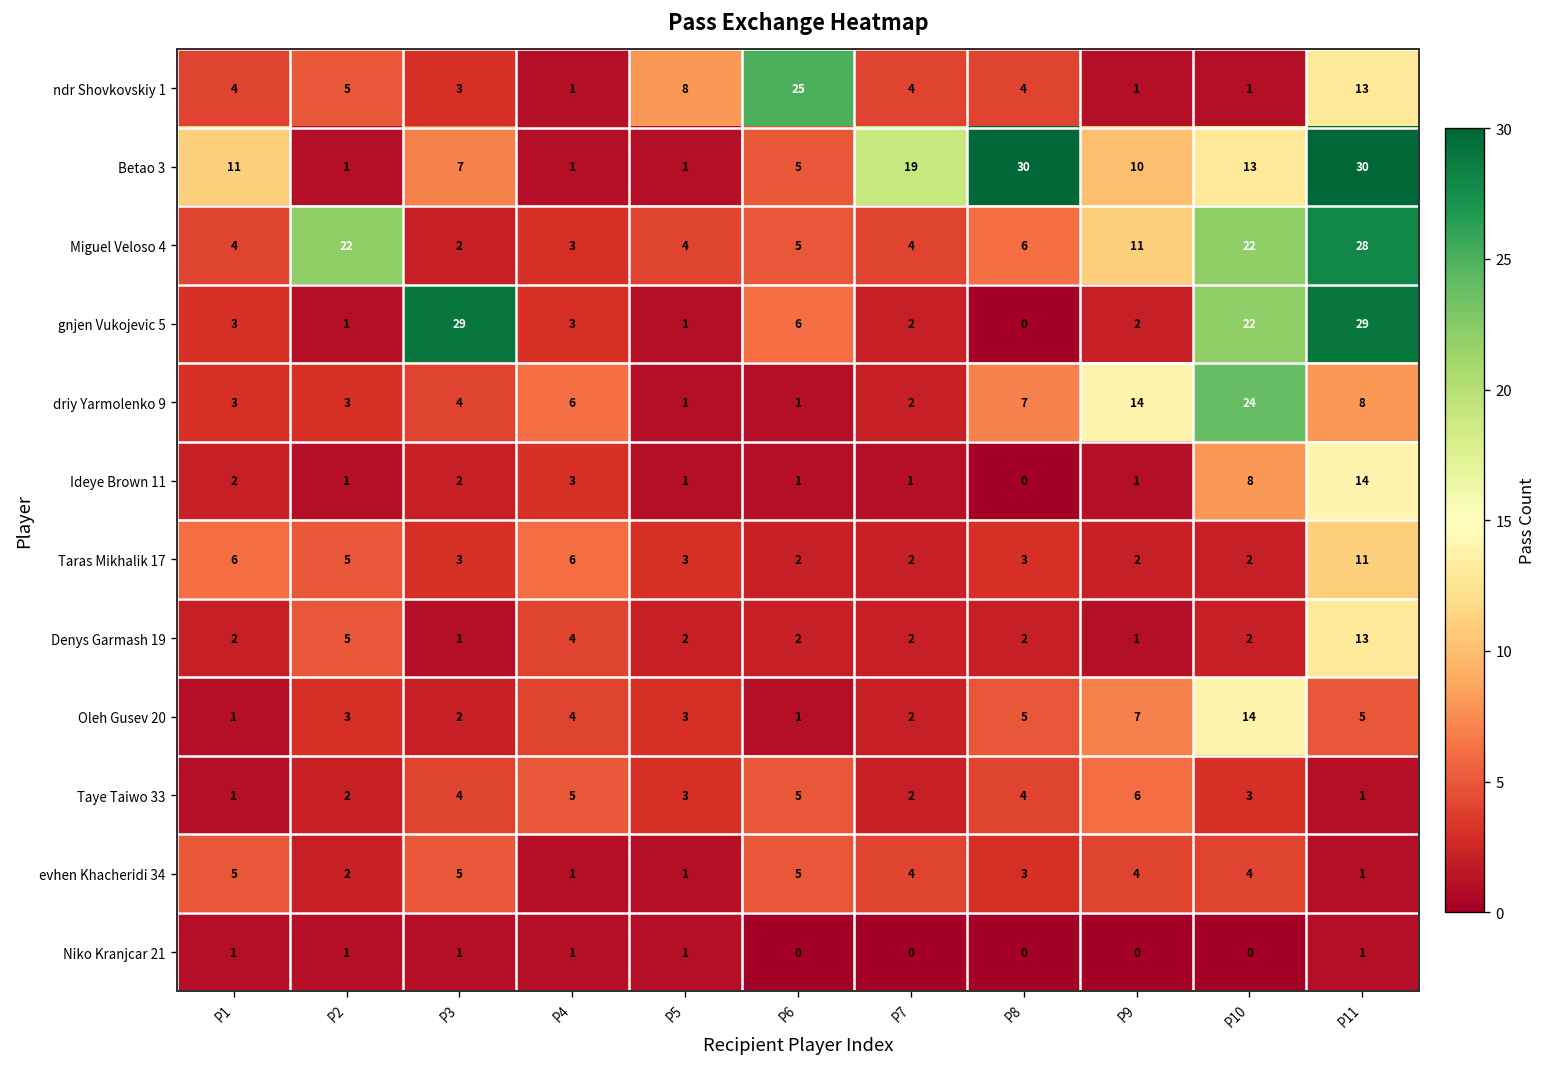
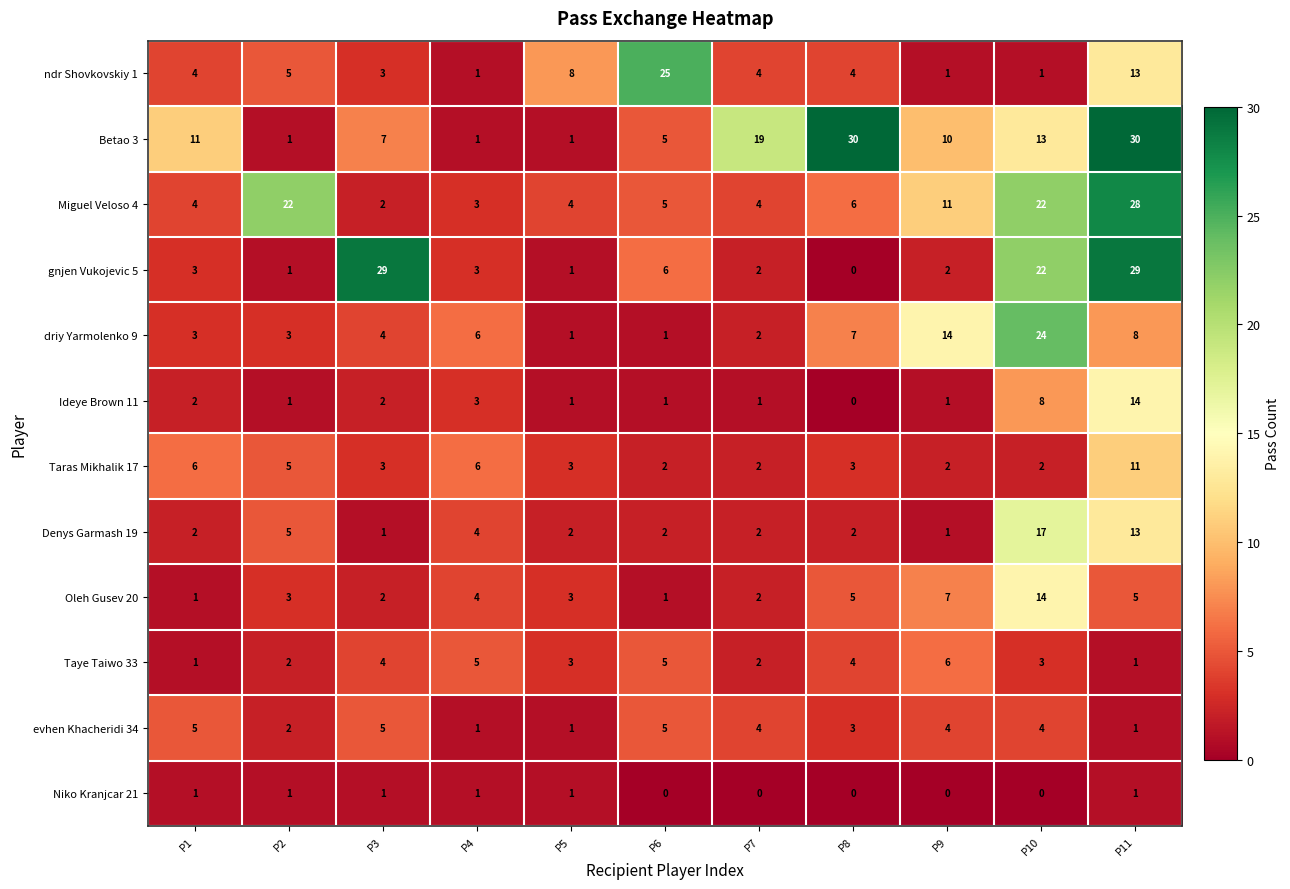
Denys Garmash 19, P10: 2 -> 17
